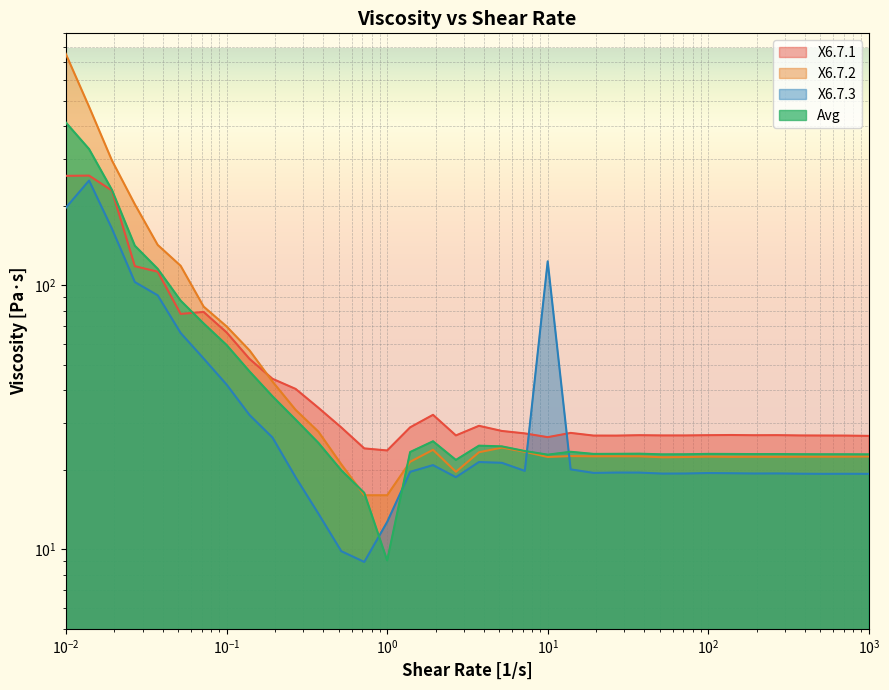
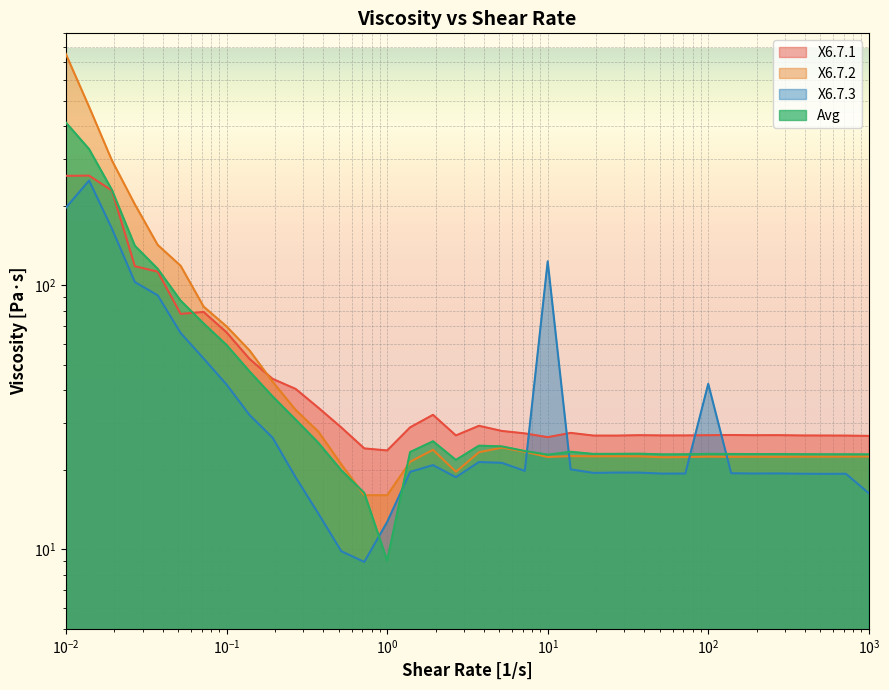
X6.7.3, 10^2: 19 -> 42
X6.7.3, 10^3: 19 -> 16
